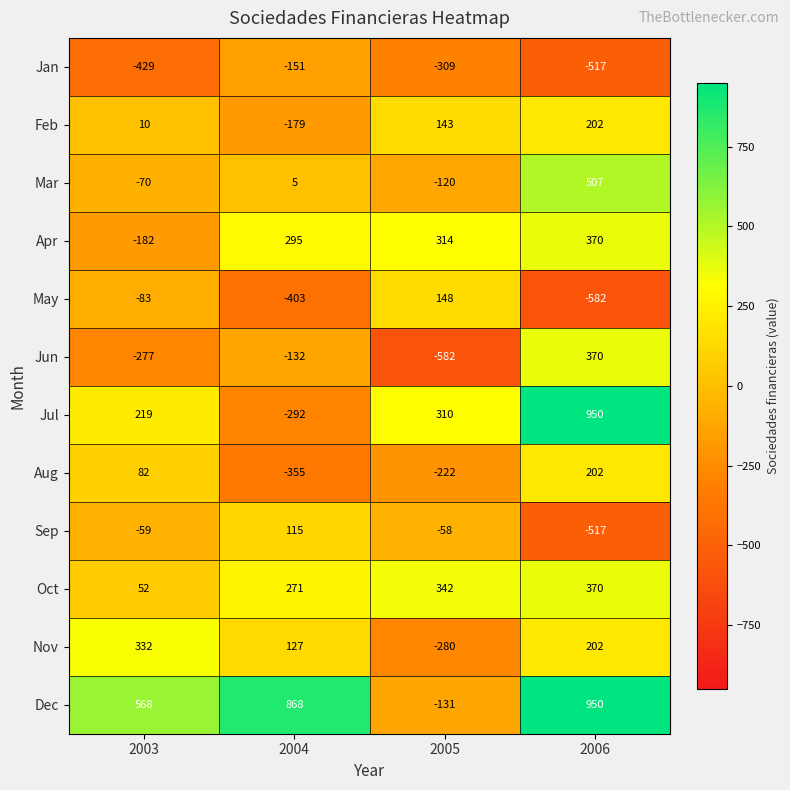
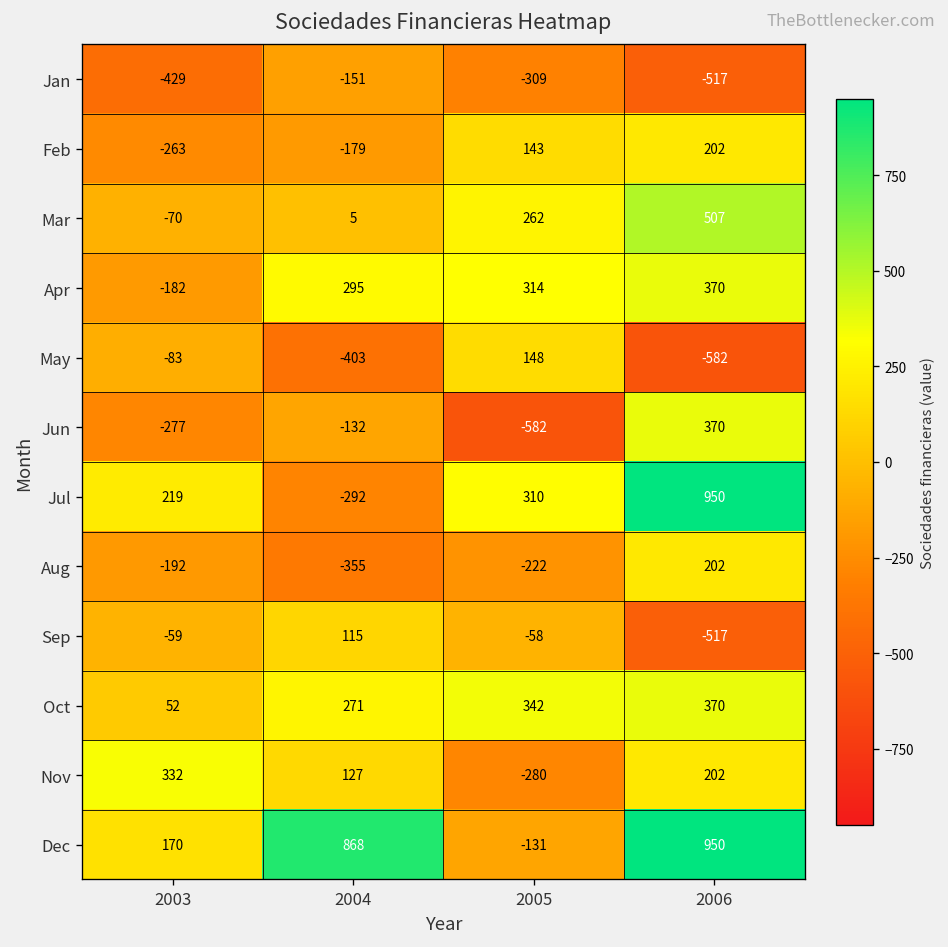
Feb, 2003: 10 -> -263
Mar, 2005: -120 -> 262
Aug, 2003: 82 -> -192
Dec, 2003: 568 -> 170
